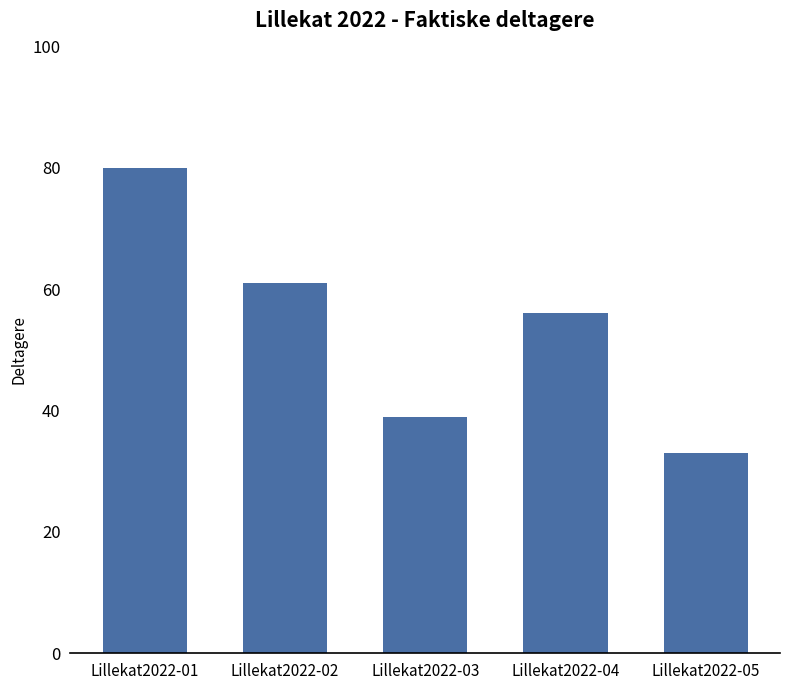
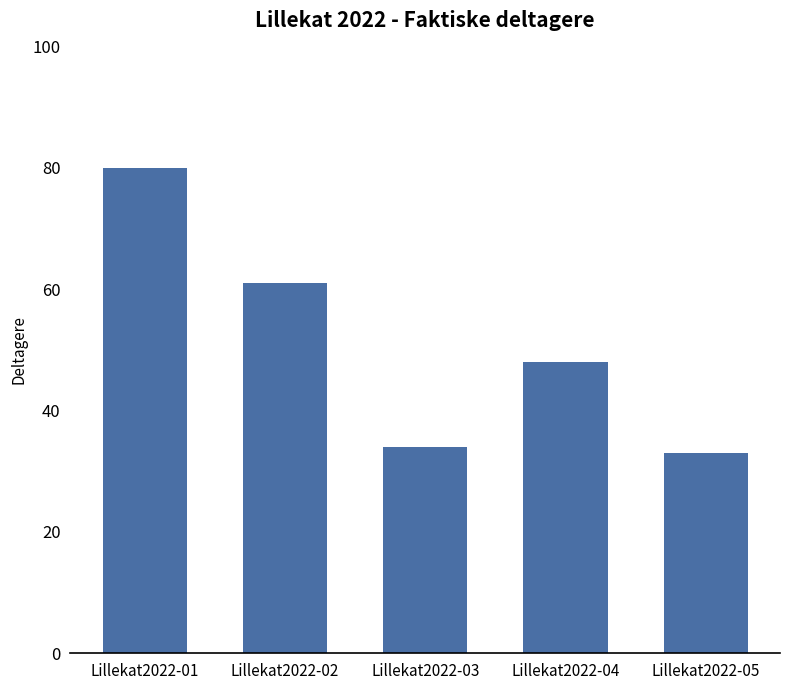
Lillekat2022-03: 39 -> 34
Lillekat2022-04: 56 -> 48
